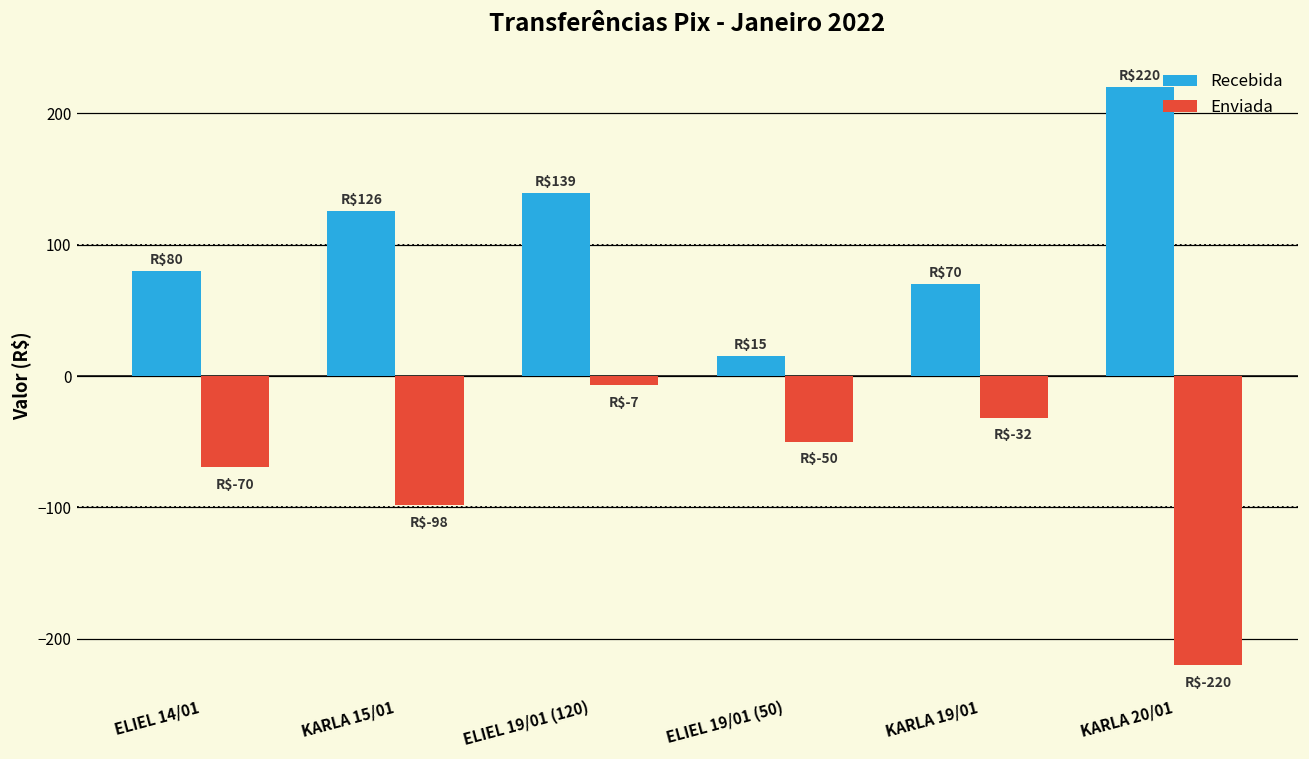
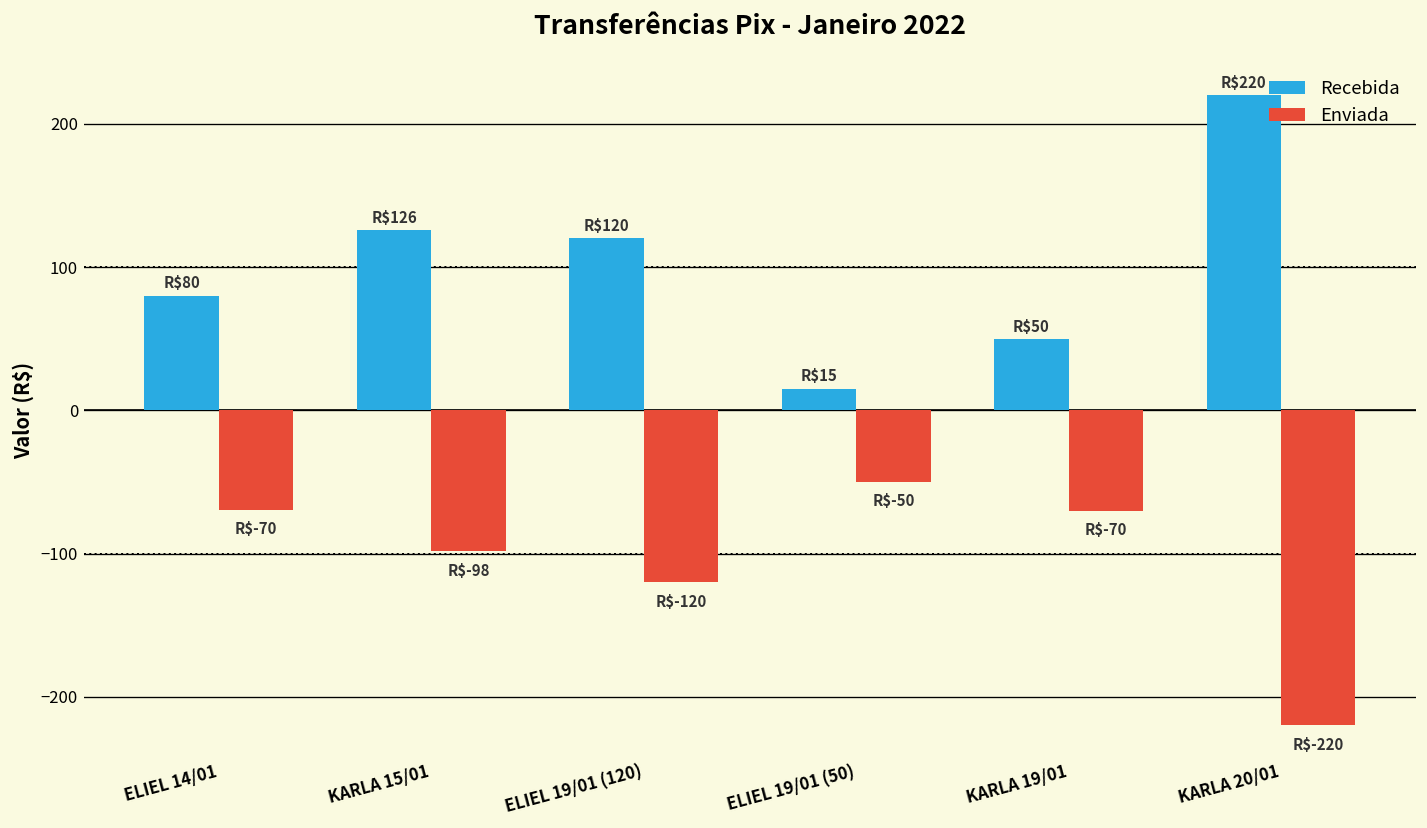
Recebida, ELIEL 19/01 (120): $139 -> $120
Enviada, ELIEL 19/01 (120): $-7 -> $-120
Recebida, KARLA 19/01: $70 -> $50
Enviada, KARLA 19/01: $-32 -> $-70
